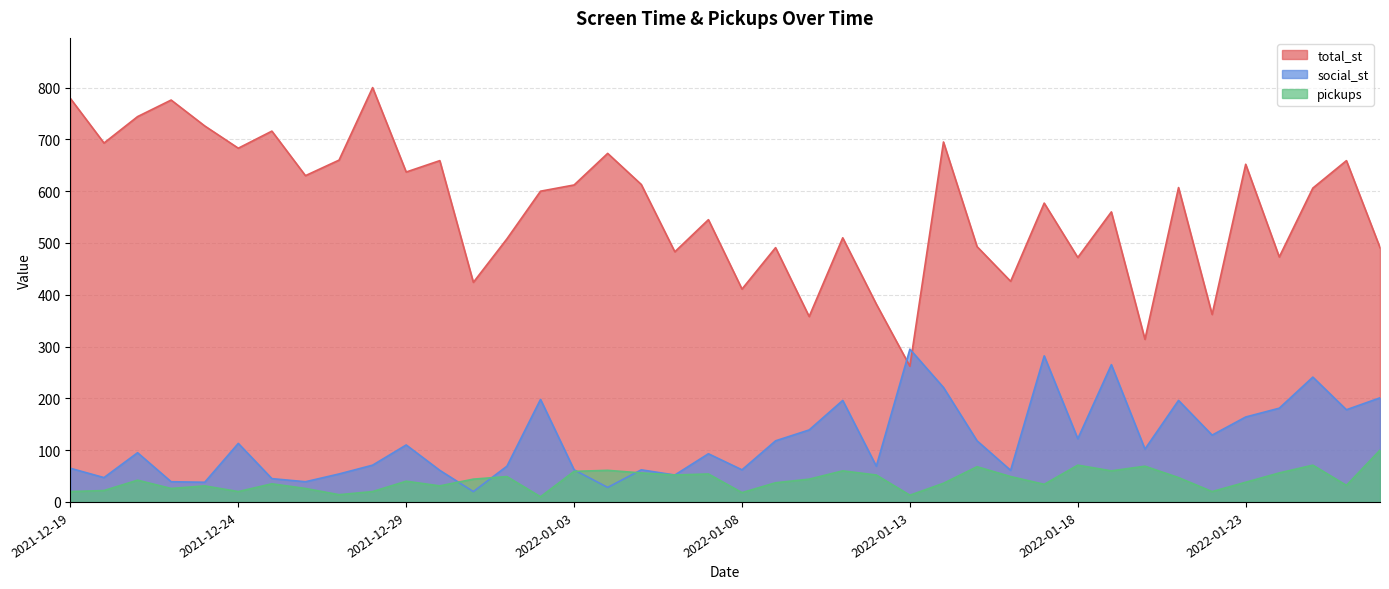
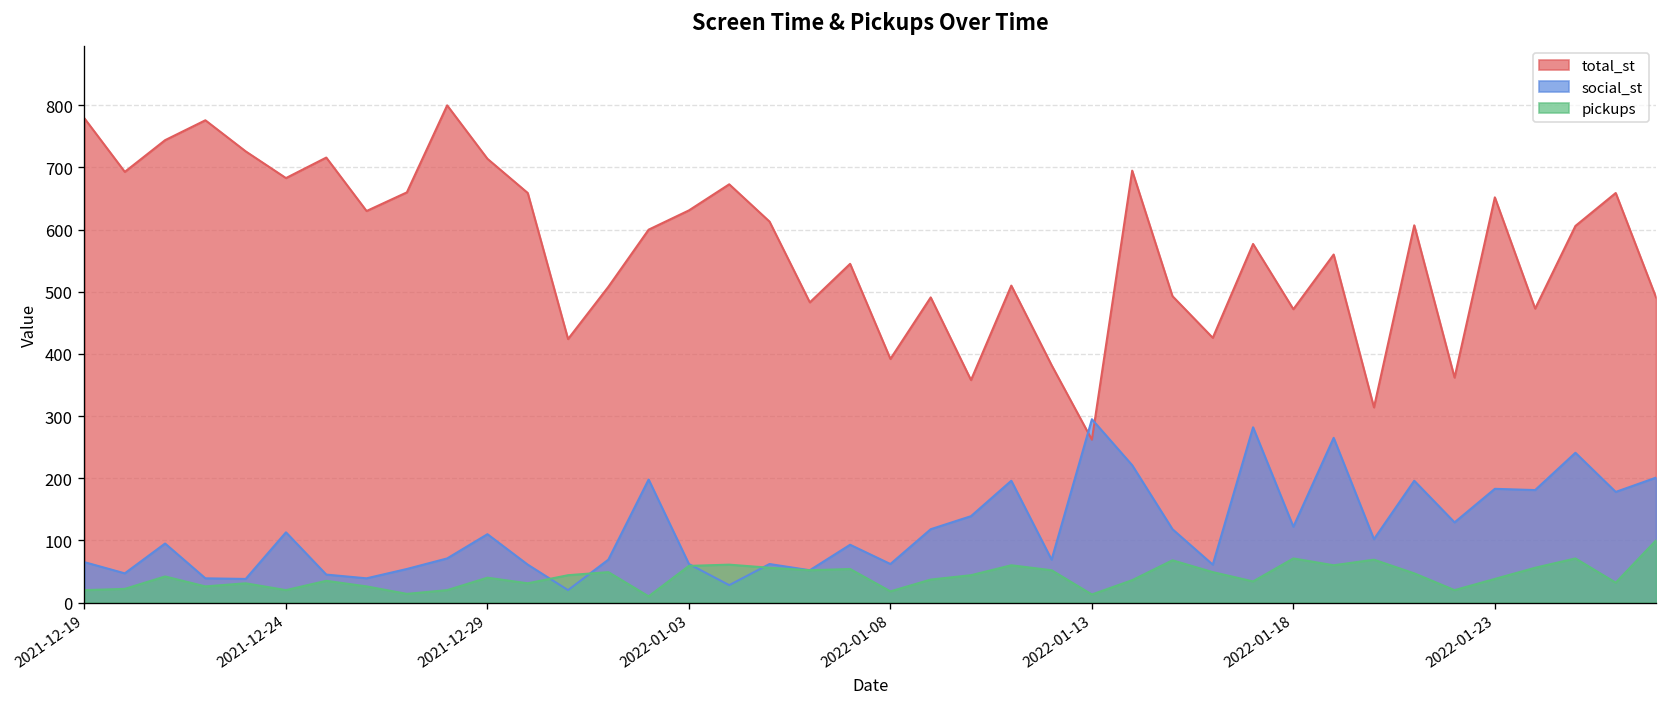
total_st, 2021-12-29: 640 -> 710
total_st, 2022-01-03: 610 -> 630
total_st, 2022-01-08: 410 -> 390
social_st, 2022-01-23: 160 -> 180
